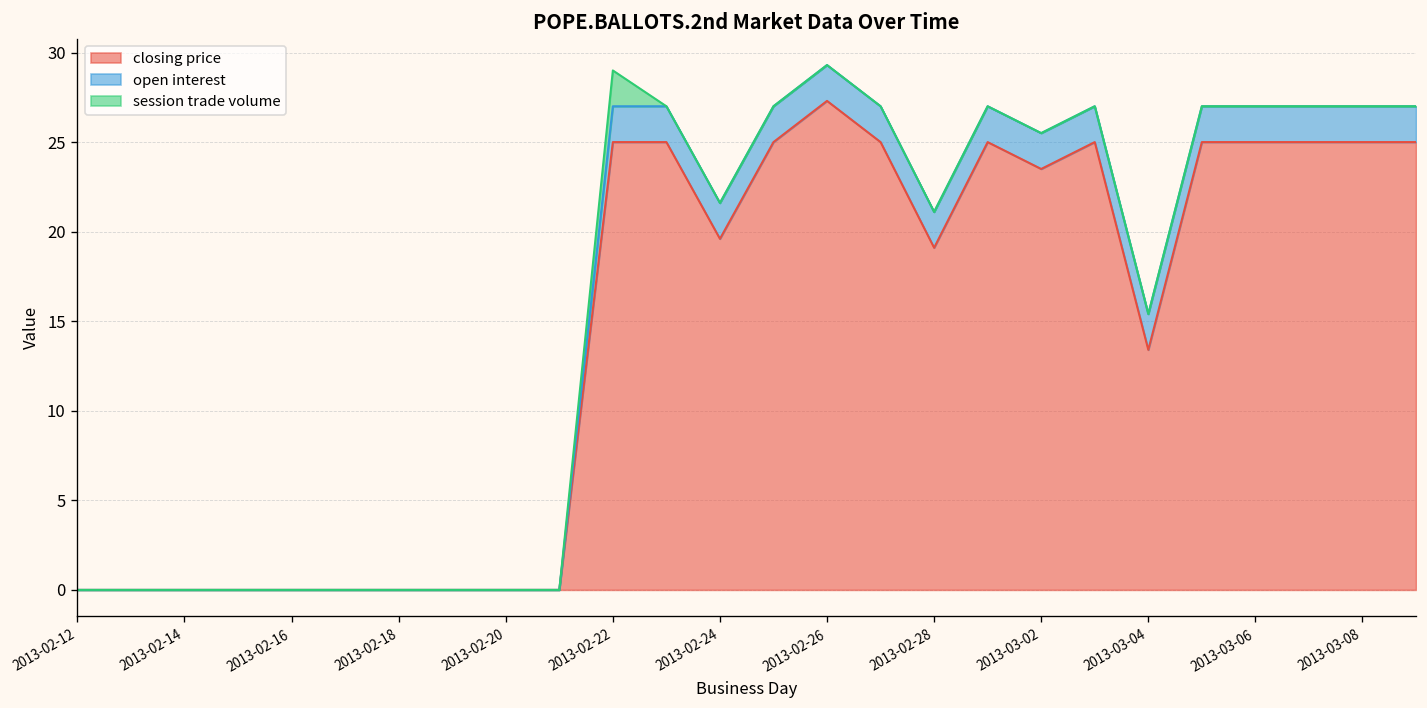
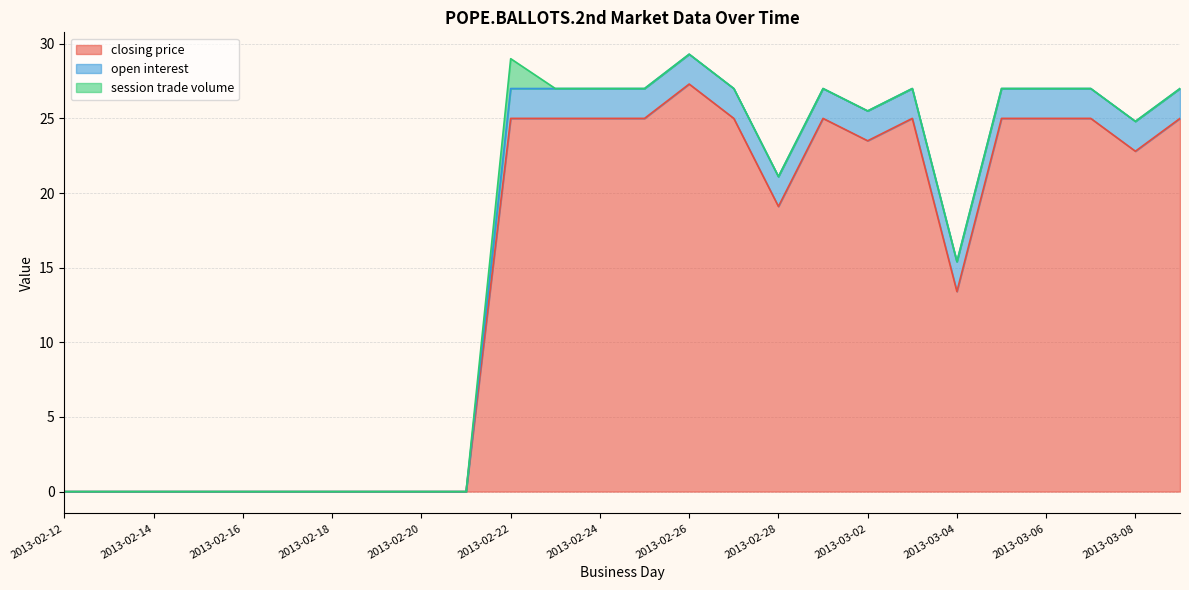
closing price, 2013-02-24: 19.6 -> 25.0
closing price, 2013-03-08: 25.0 -> 22.8
